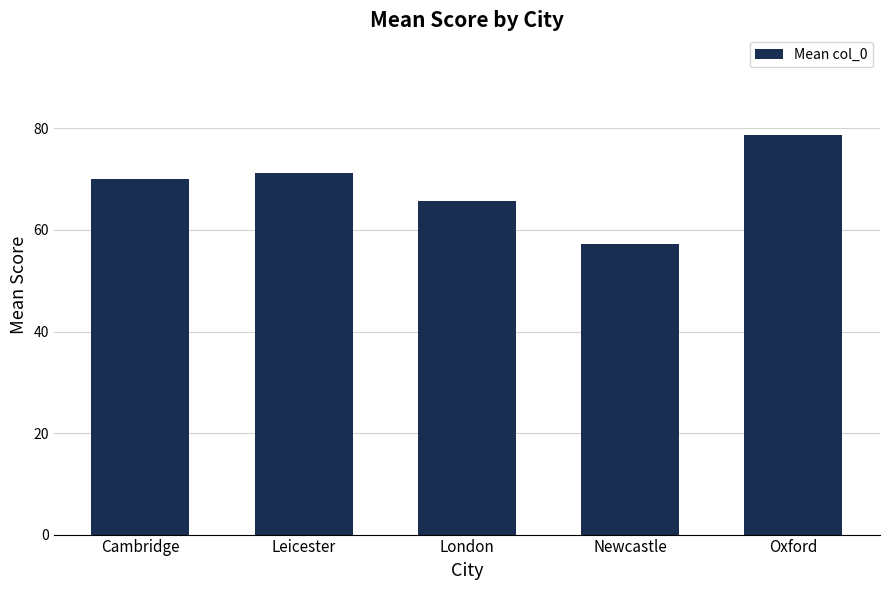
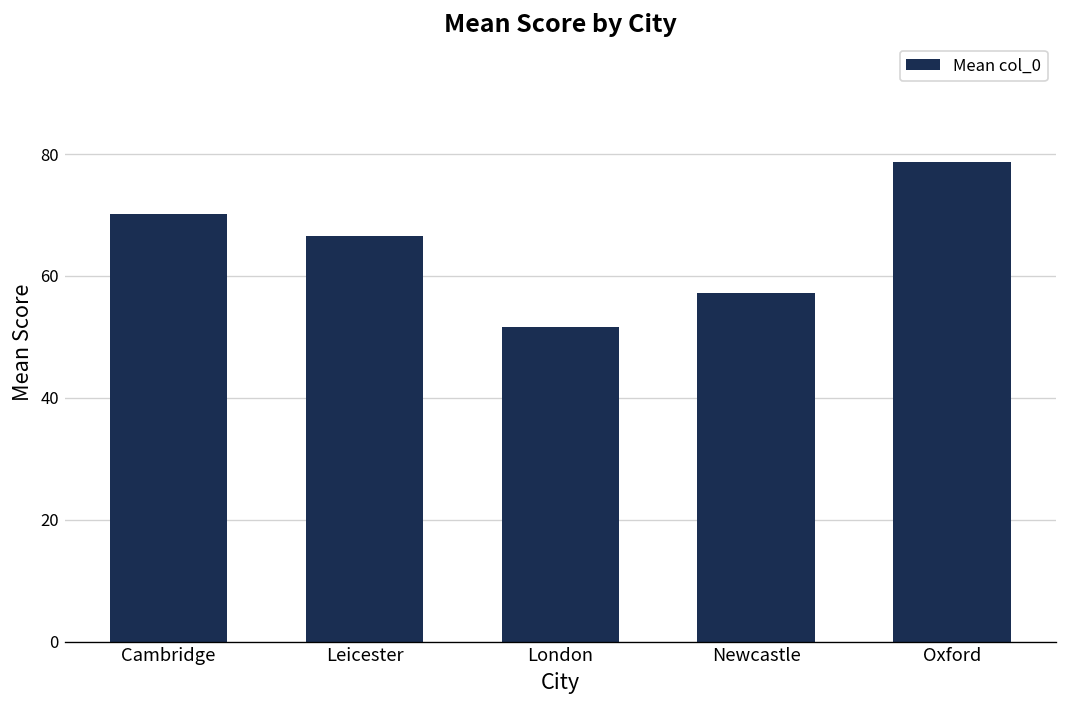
Leicester: 71 -> 67
London: 66 -> 52
